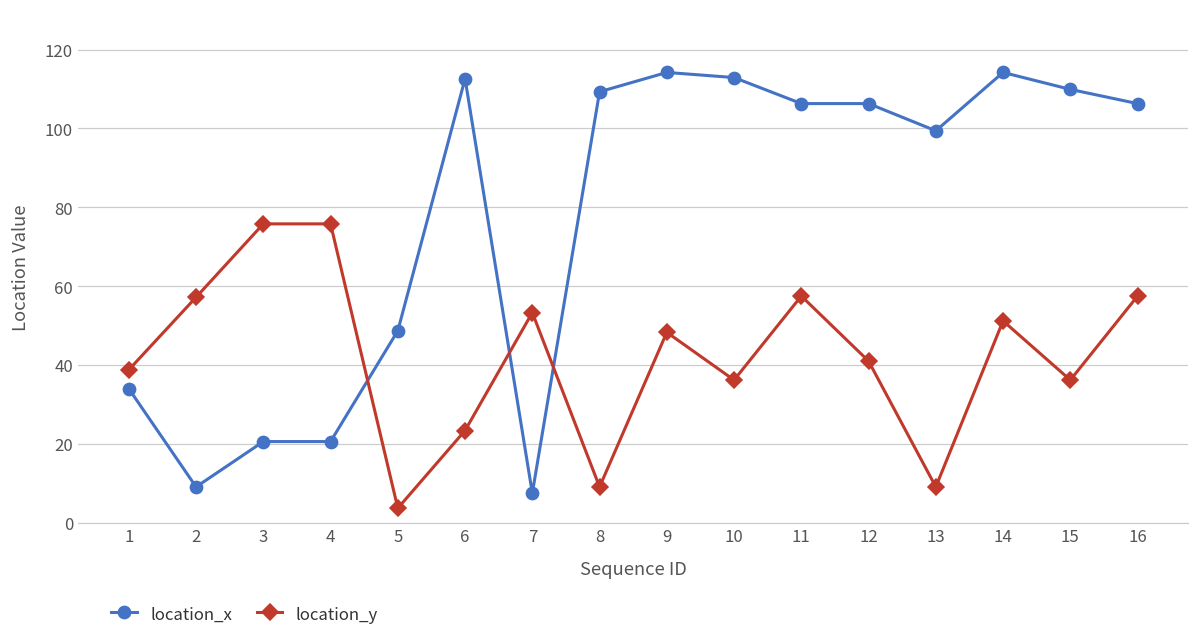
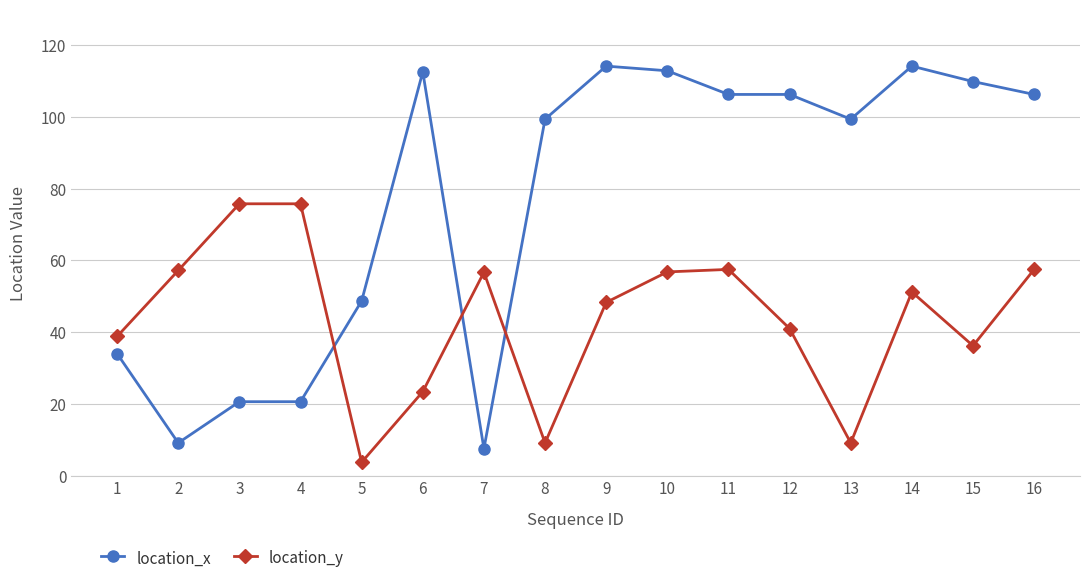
location_y, 7: 53 -> 57
location_x, 8: 109 -> 99
location_y, 10: 36 -> 57
